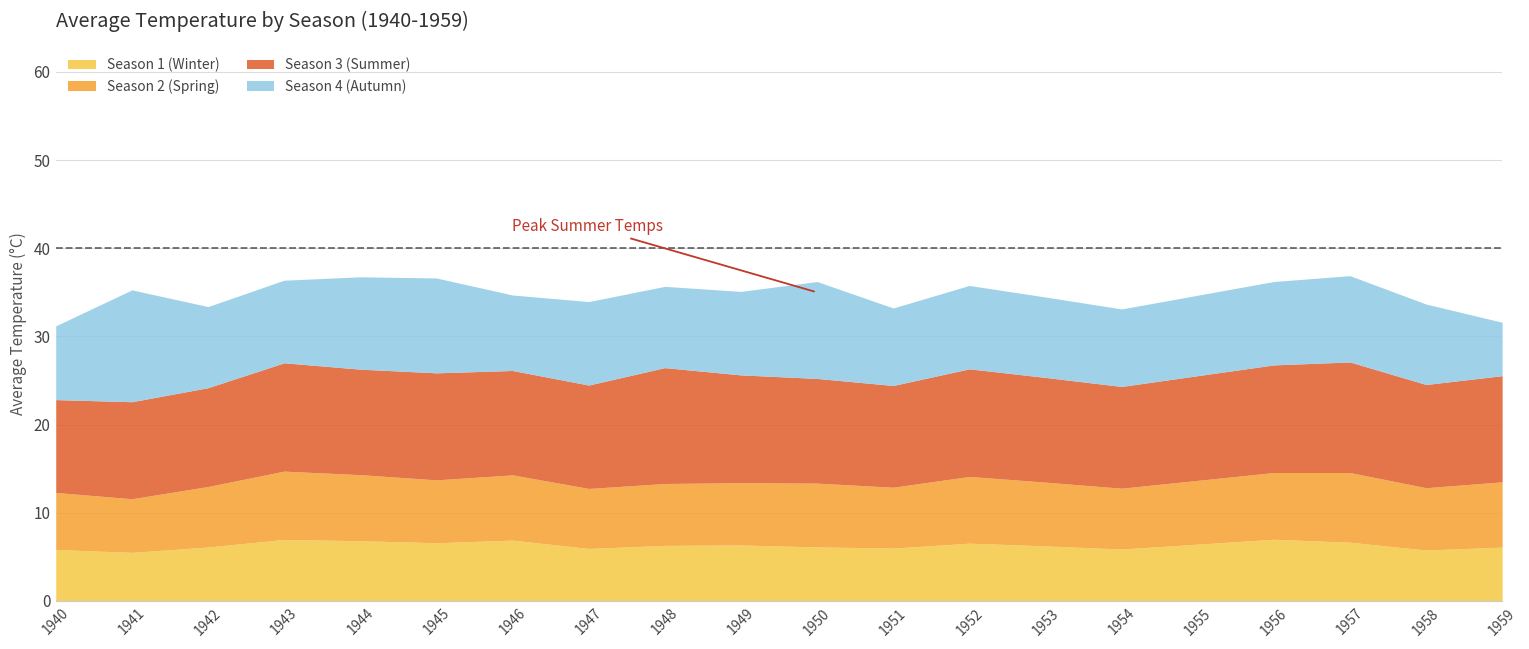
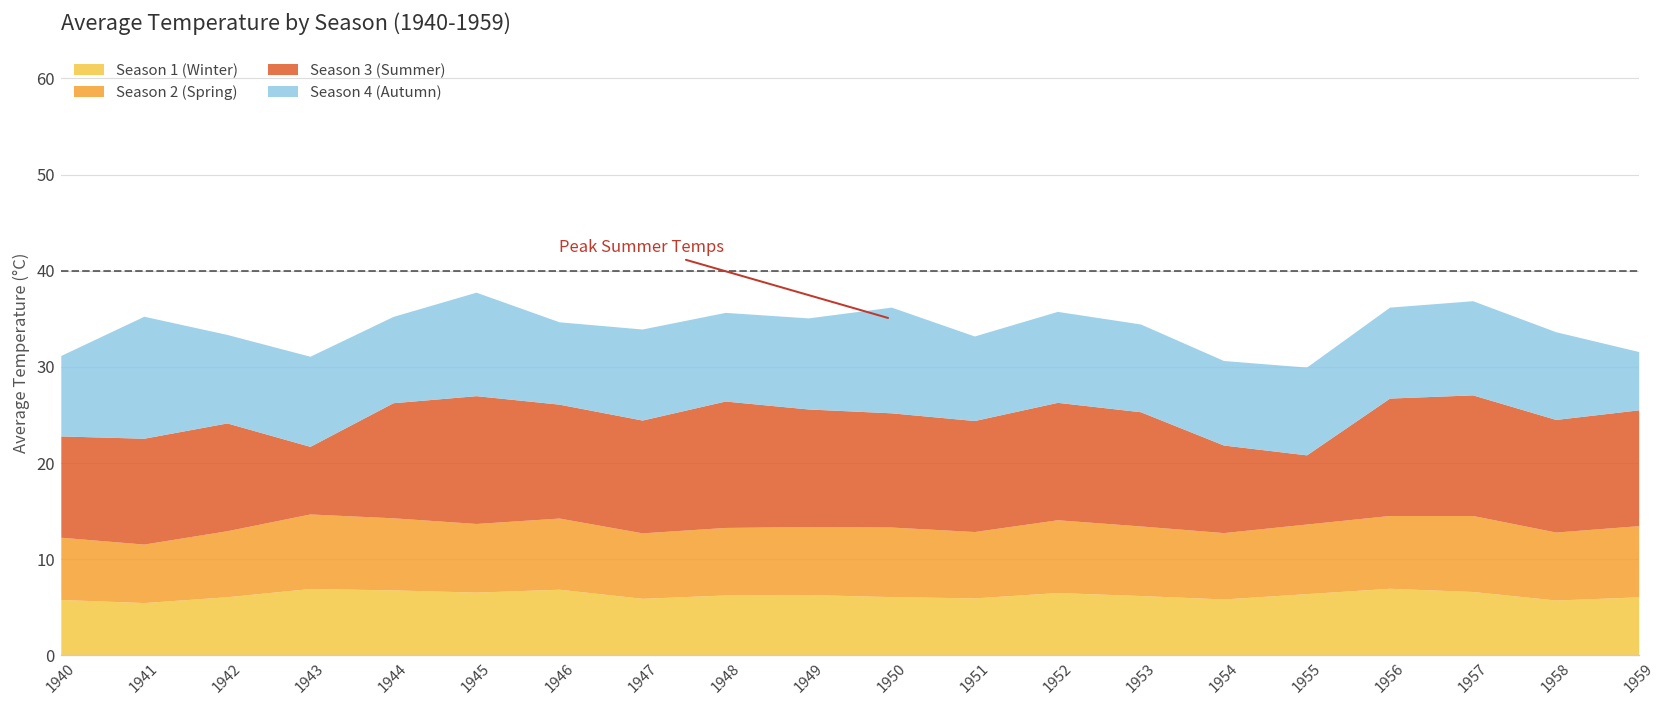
Season 3 (Summer), 1943: 12 -> 7
Season 4 (Autumn), 1944: 10 -> 9
Season 3 (Summer), 1945: 12 -> 13
Season 3 (Summer), 1954: 12 -> 9
Season 3 (Summer), 1955: 12 -> 7
